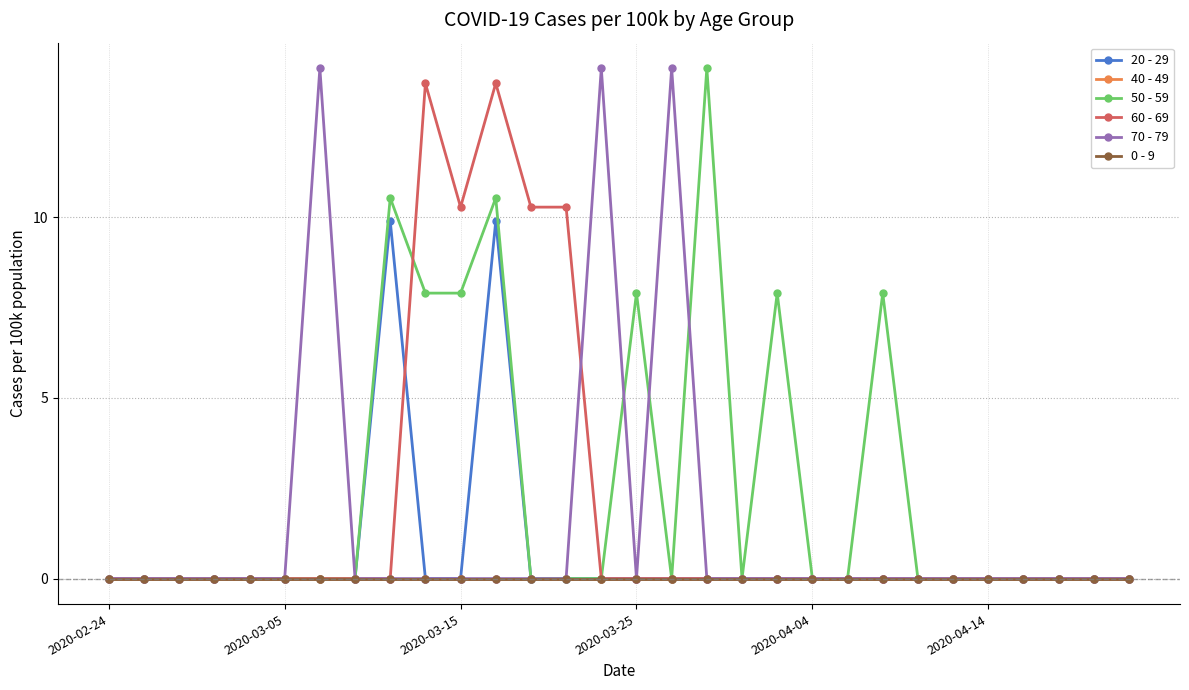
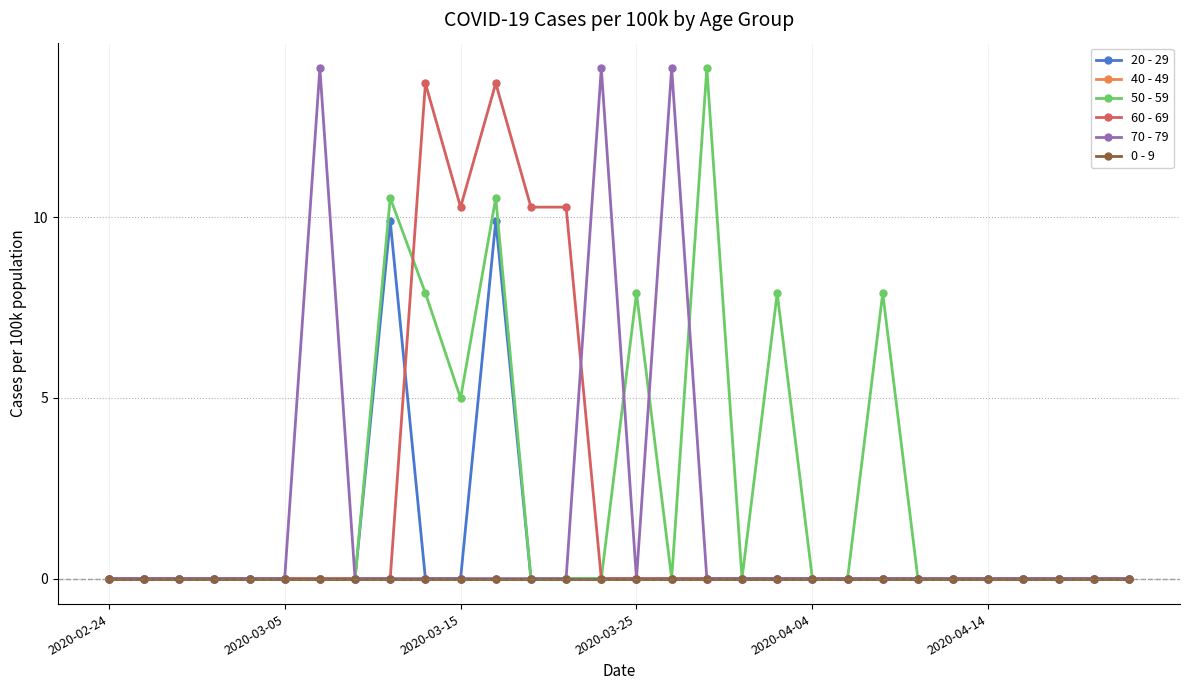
50 - 59, 2020-03-15: 7.9 -> 5.0
